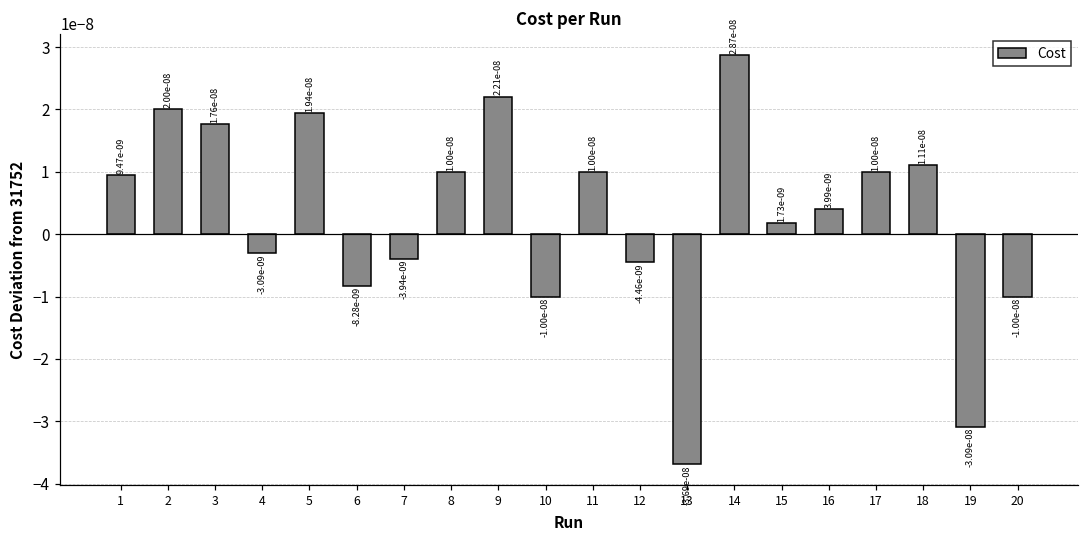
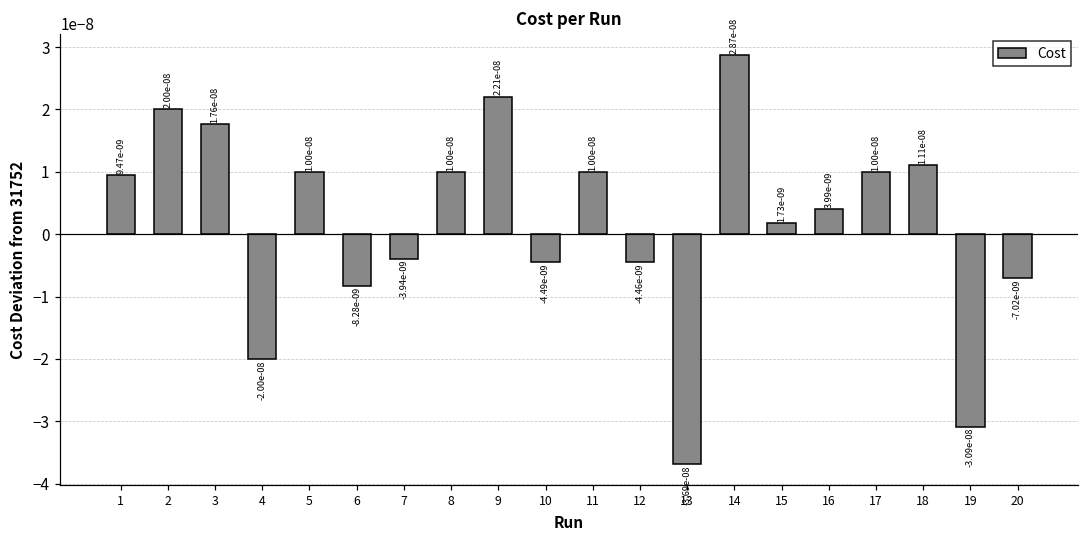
4: -3.09e-09 -> -2.00e-08
5: 1.94e-08 -> 1.00e-08
10: -1.00e-08 -> -4.49e-09
20: -1.00e-08 -> -7.02e-09
